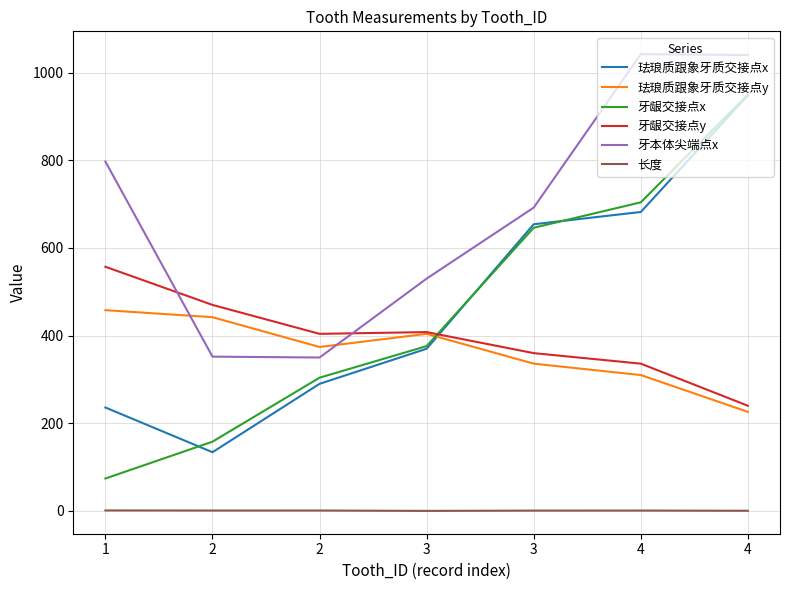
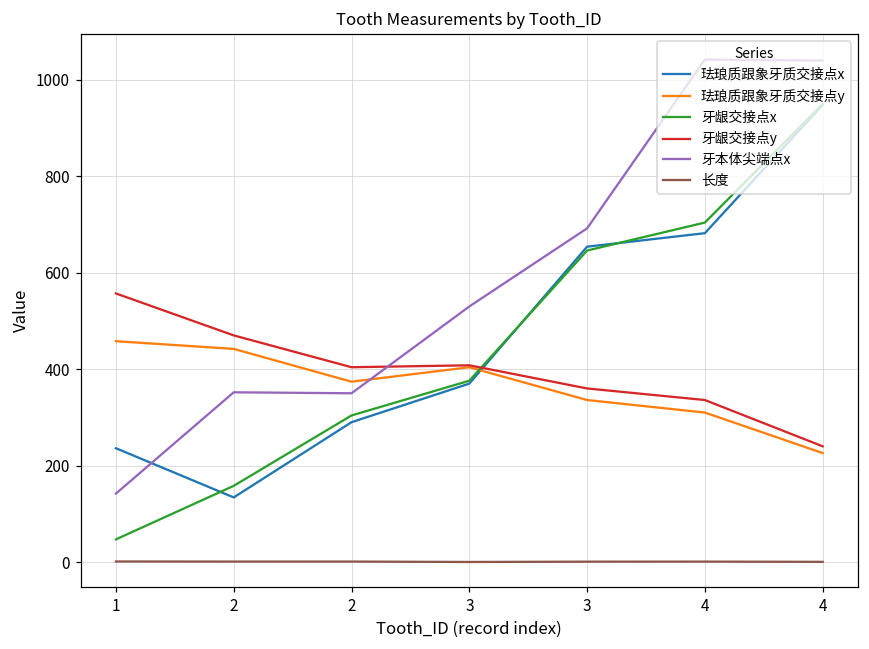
牙龈交接点x, 1: 70 -> 50
牙本体尖端点x, 1: 800 -> 140
